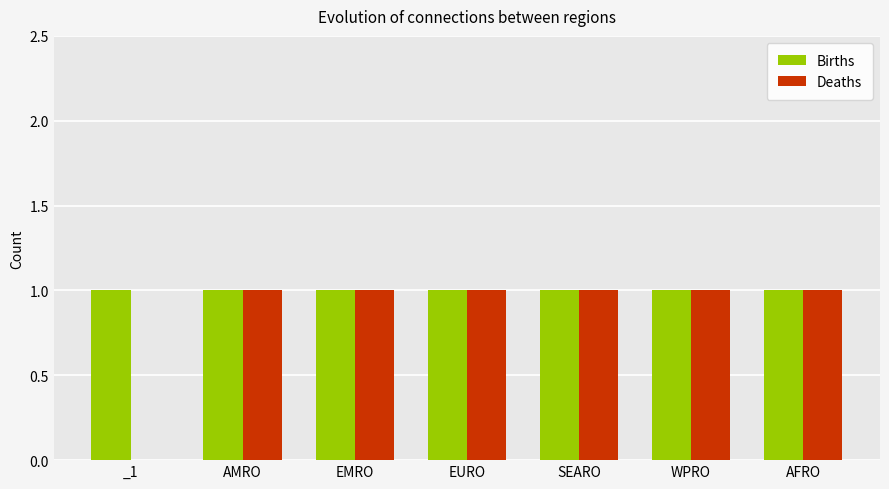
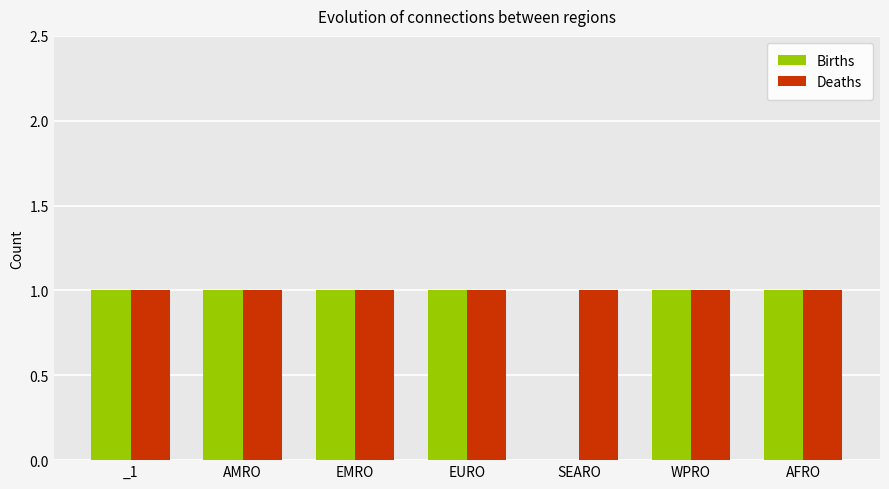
Deaths, _1: 0 -> 1
Births, SEARO: 1 -> 0
